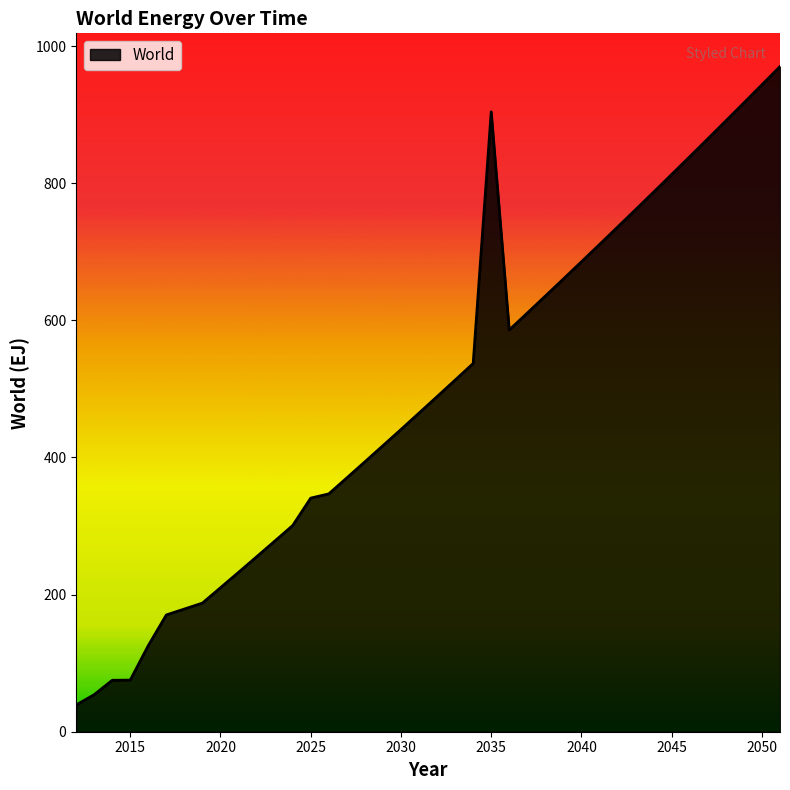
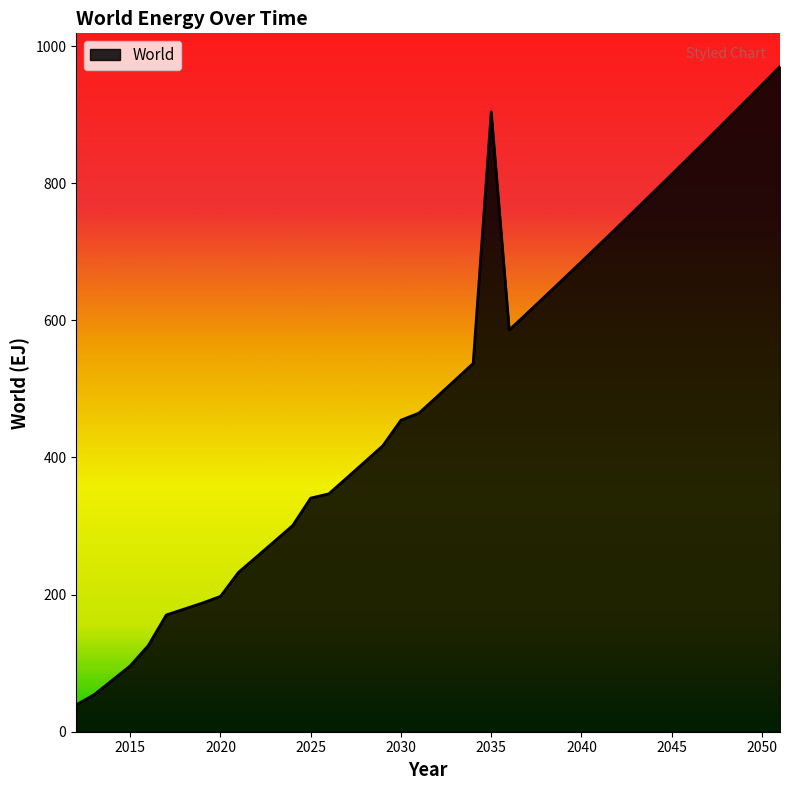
2015: 80 -> 100
2020: 210 -> 200
2030: 440 -> 450
